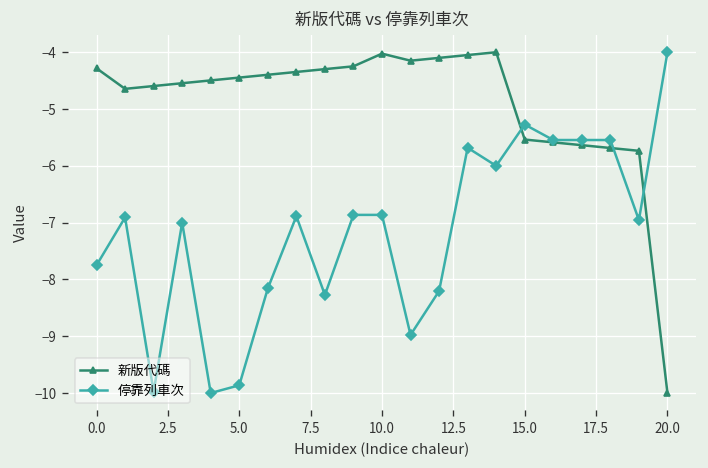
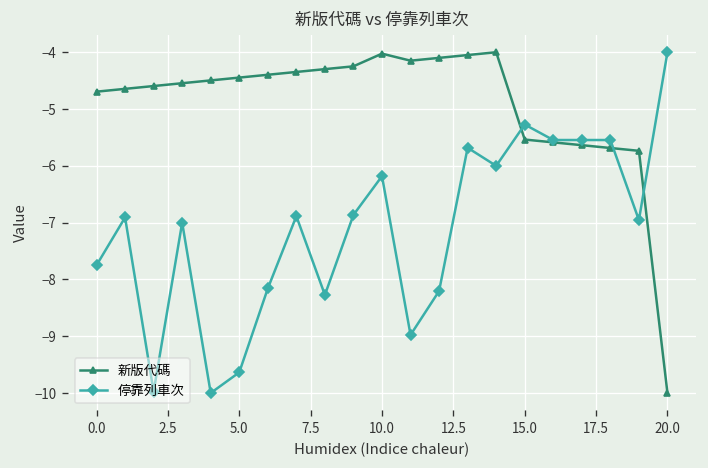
新版代碼, 0.0: -4.3 -> -4.7
停靠列車次, 5.0: -9.9 -> -9.6
停靠列車次, 10.0: -6.9 -> -6.2
